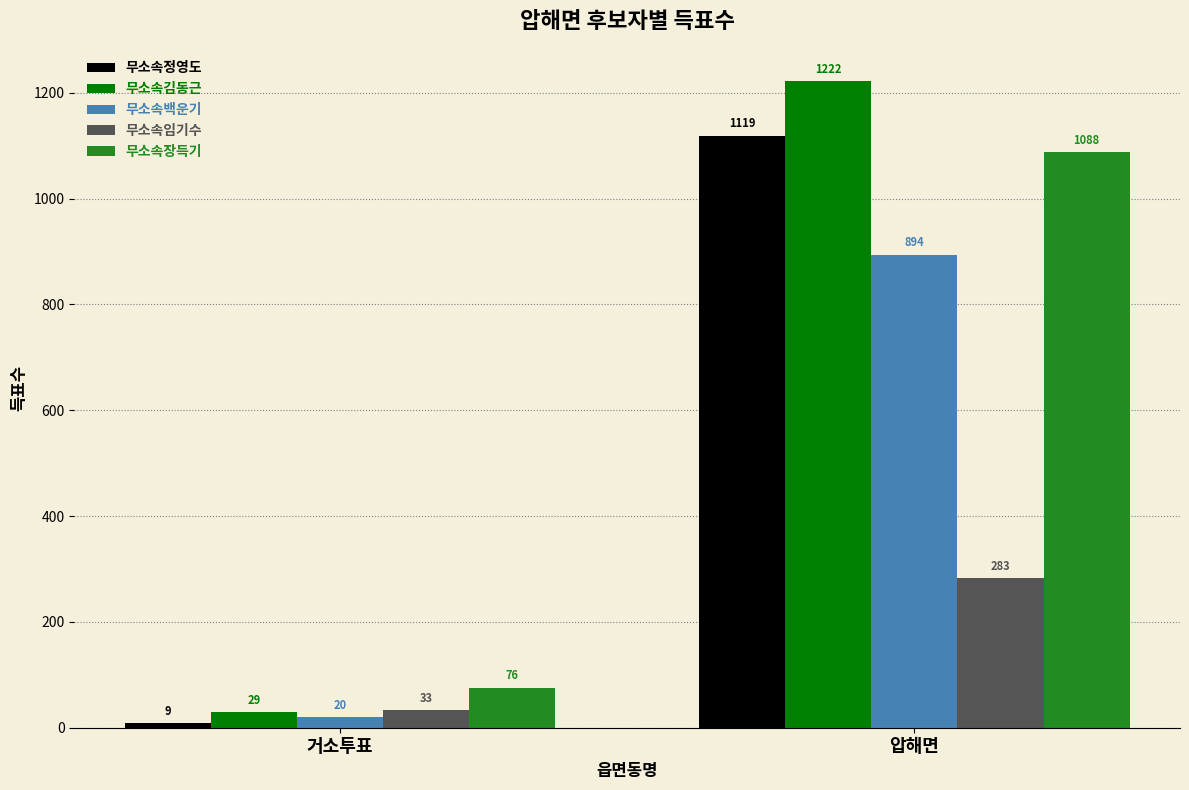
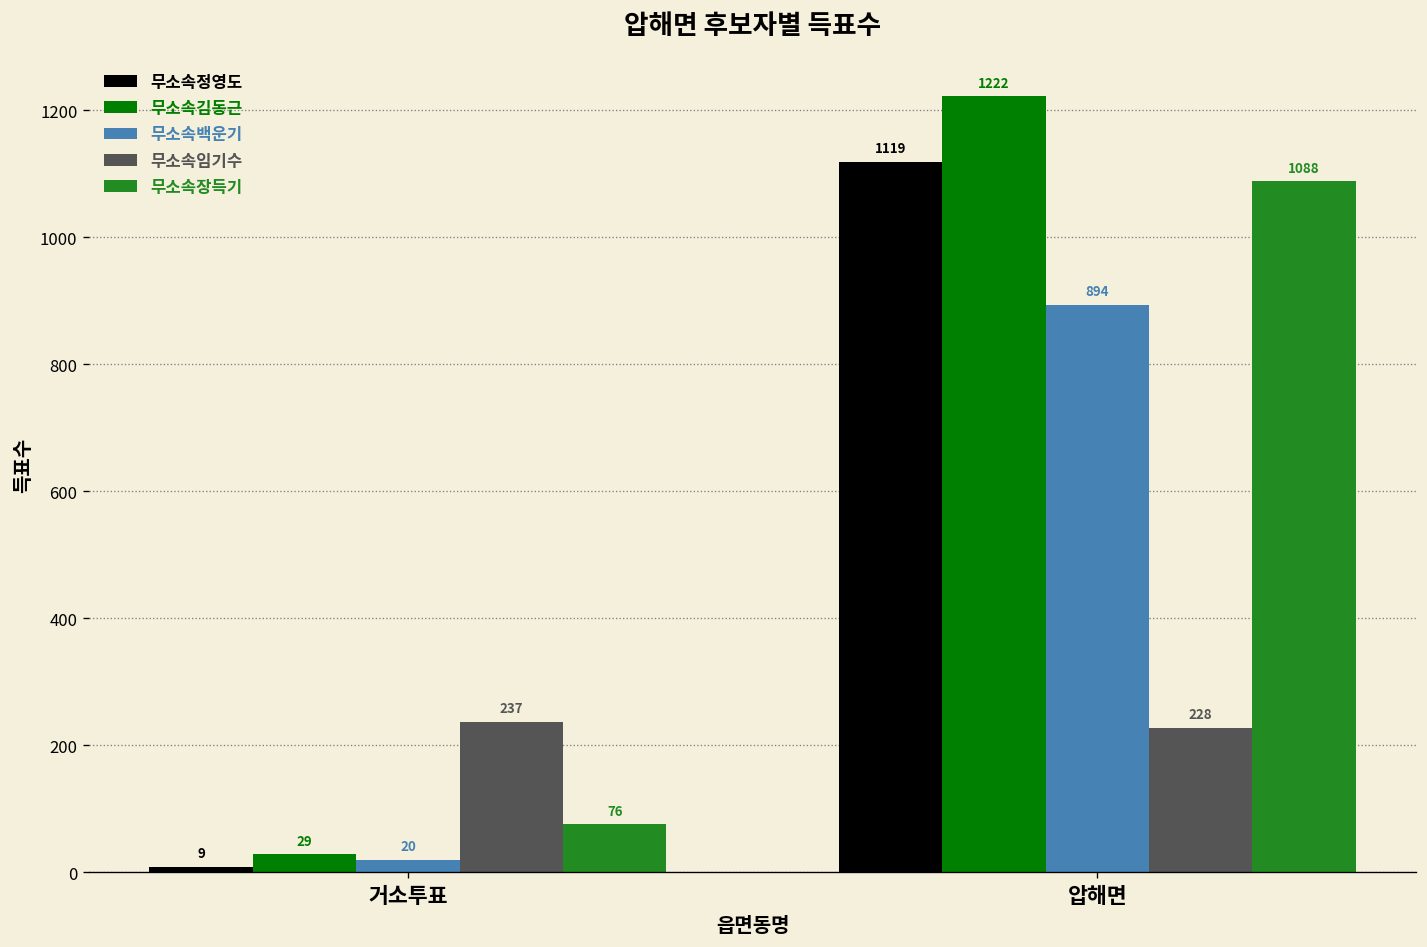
무소속임기수, 거소투표: 33 -> 237
무소속임기수, 압해면: 283 -> 228
